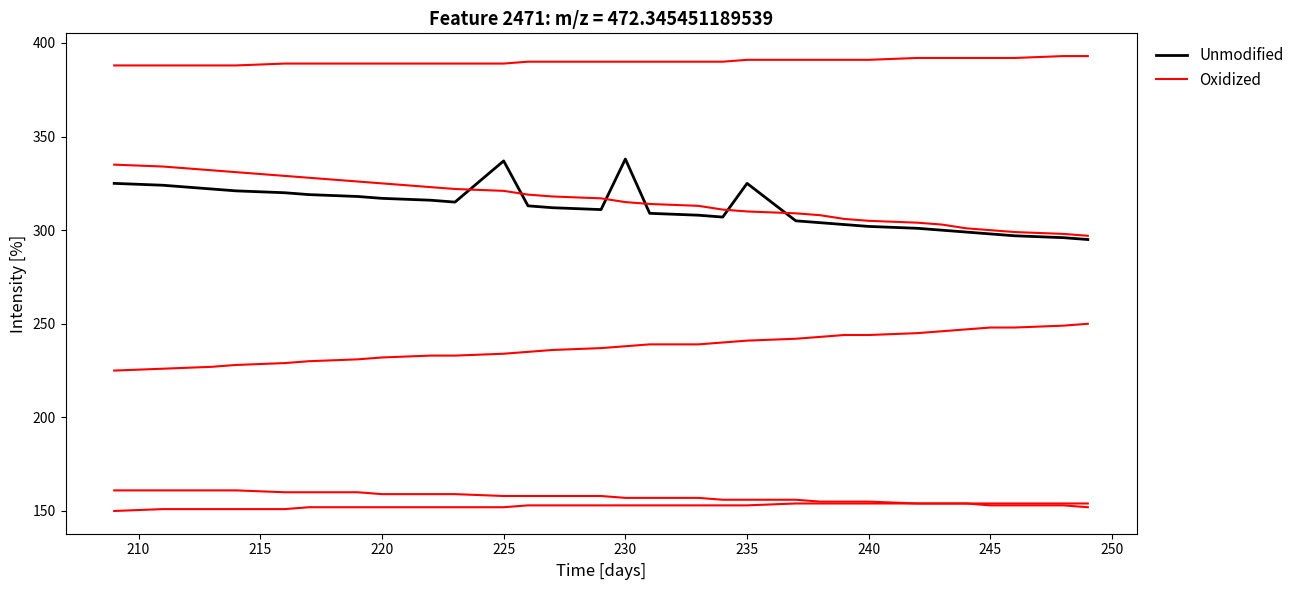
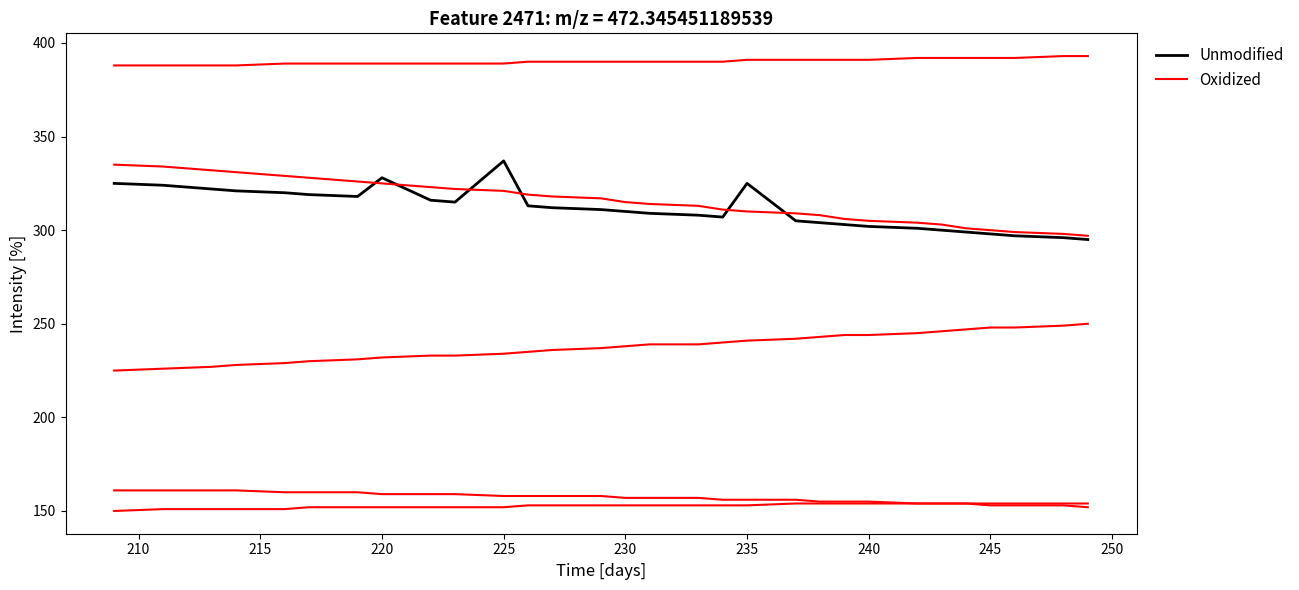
Unmodified, 220: 317 -> 328
Unmodified, 230: 338 -> 310
